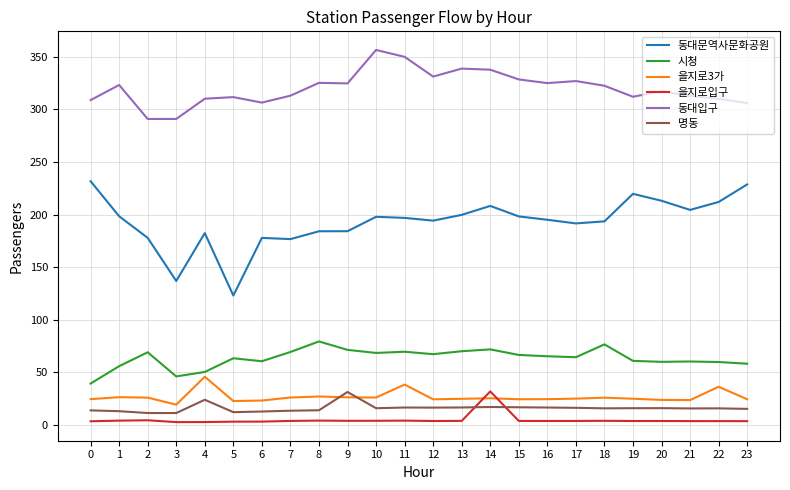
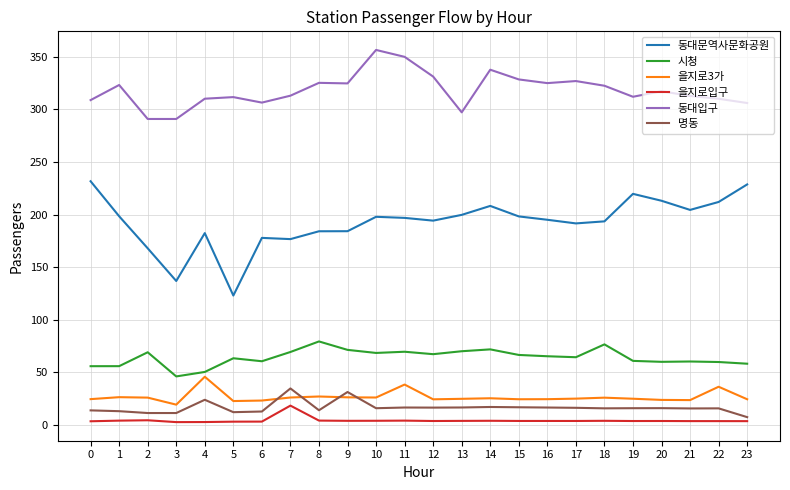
시청, 0: 39 -> 56
동대문역사문화공원, 2: 178 -> 168
을지로입구, 7: 4 -> 18
명동, 7: 13 -> 35
동대입구, 13: 339 -> 297
을지로입구, 14: 32 -> 4
명동, 23: 15 -> 7
